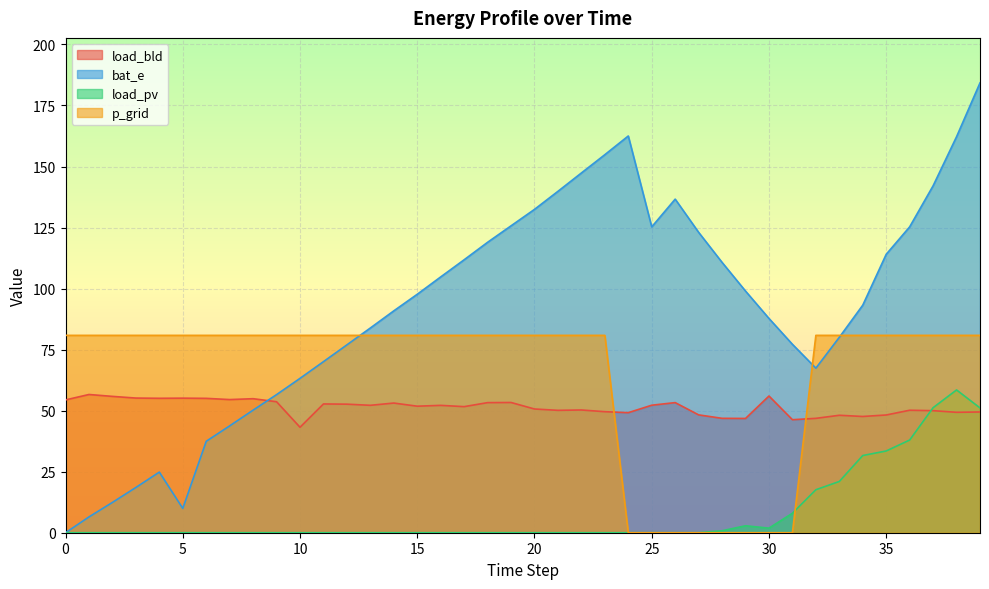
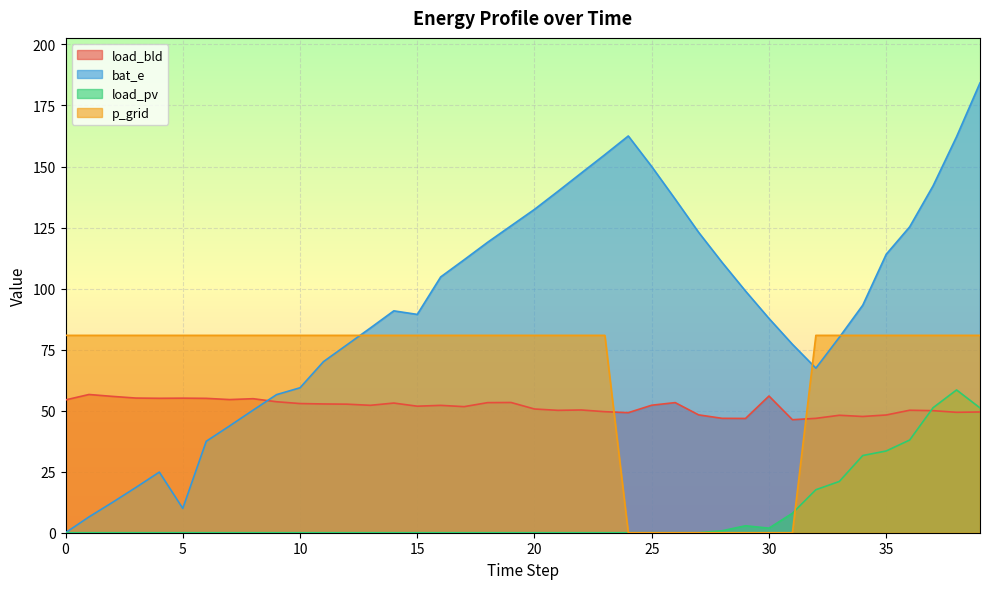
load_bld, 10: 43 -> 53
bat_e, 10: 63 -> 59
bat_e, 15: 98 -> 89
bat_e, 25: 125 -> 150
